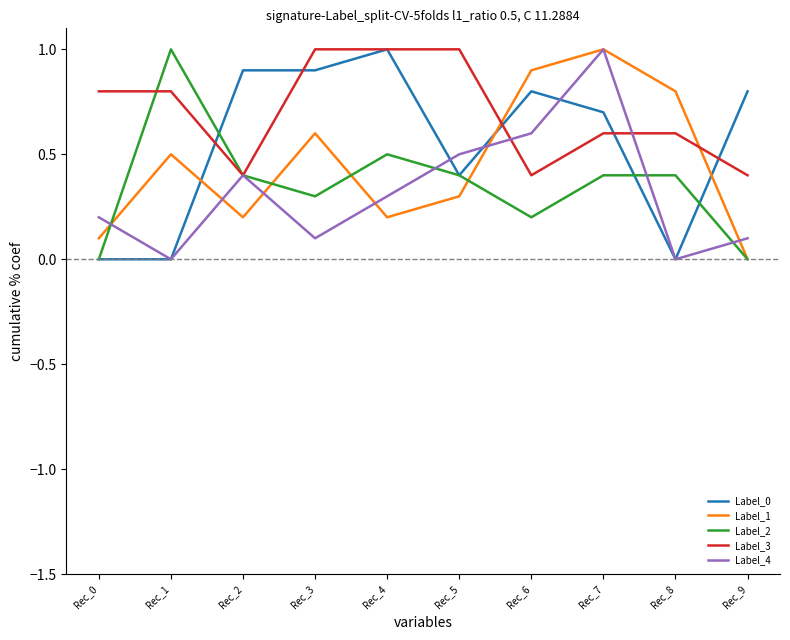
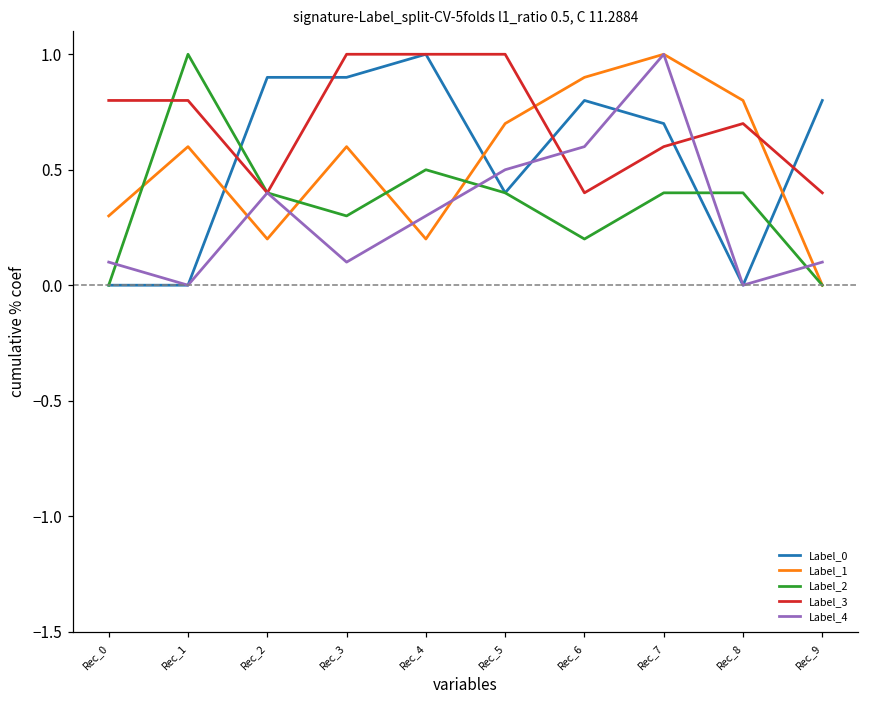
Label_1, Rec_0: 0.10 -> 0.30
Label_4, Rec_0: 0.20 -> 0.10
Label_1, Rec_1: 0.50 -> 0.60
Label_1, Rec_5: 0.30 -> 0.70
Label_3, Rec_8: 0.60 -> 0.70
